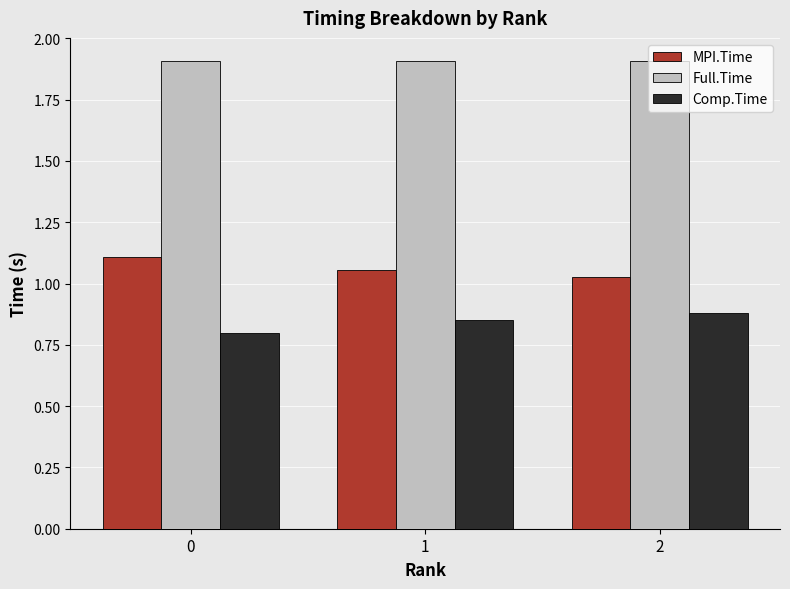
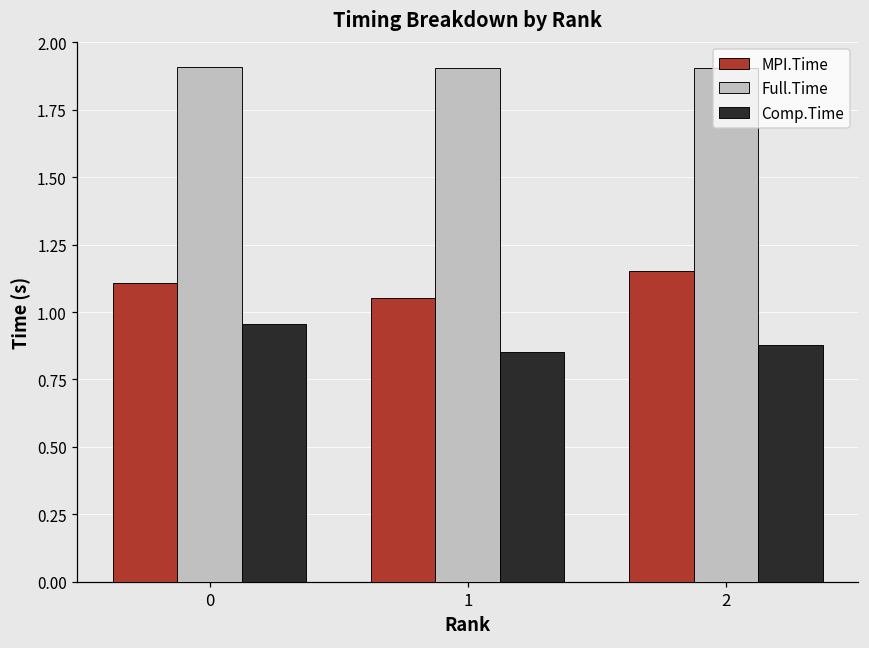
Comp.Time, 0: 0.80 -> 0.96
MPI.Time, 2: 1.03 -> 1.15
